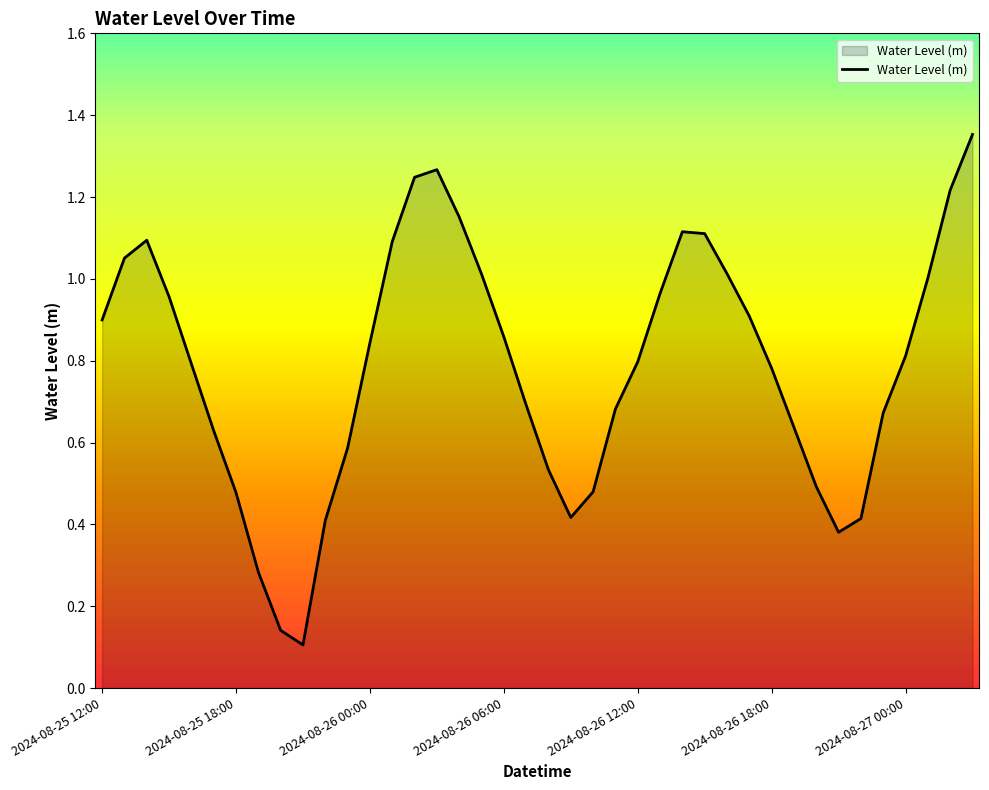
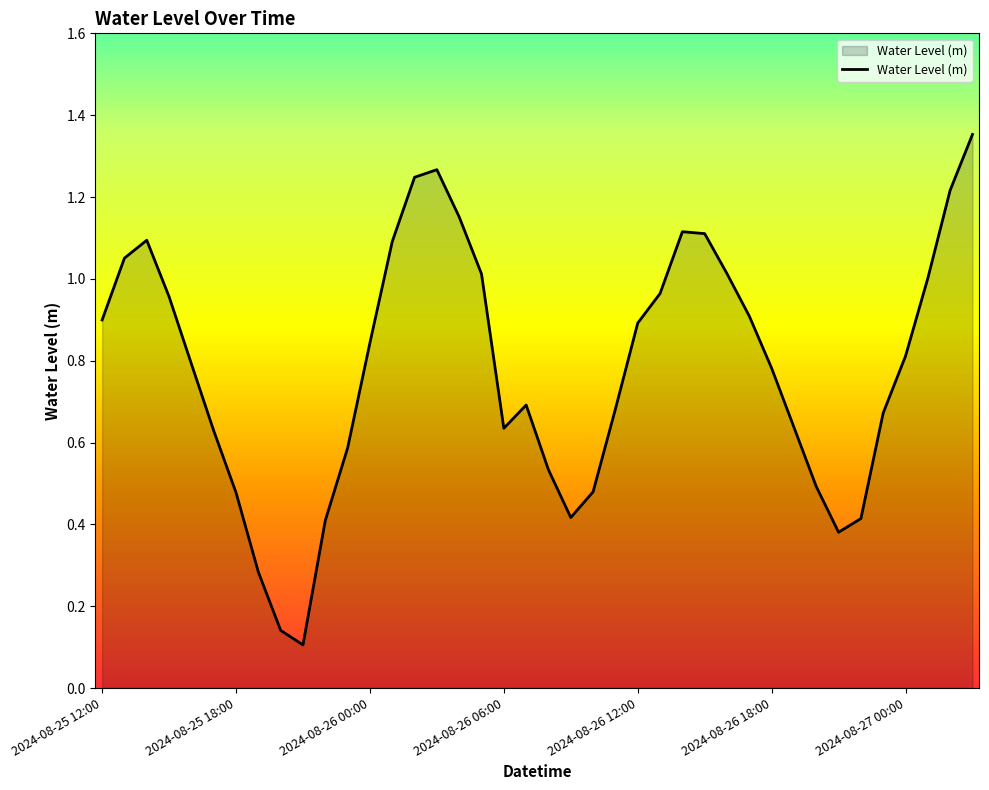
2024-08-26 06:00: 0.86 -> 0.63
2024-08-26 12:00: 0.80 -> 0.89
